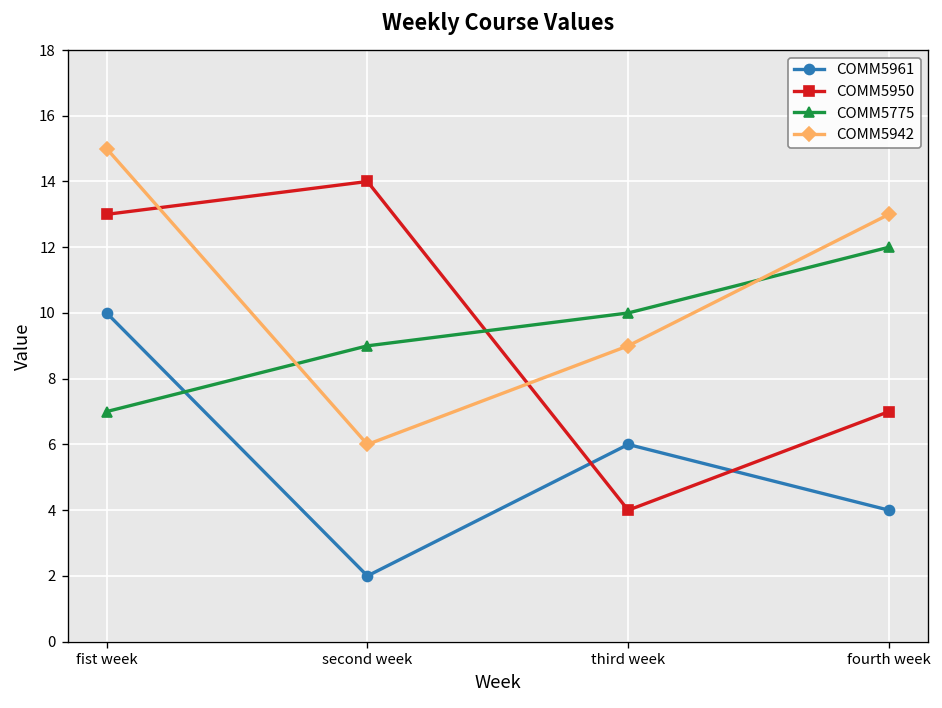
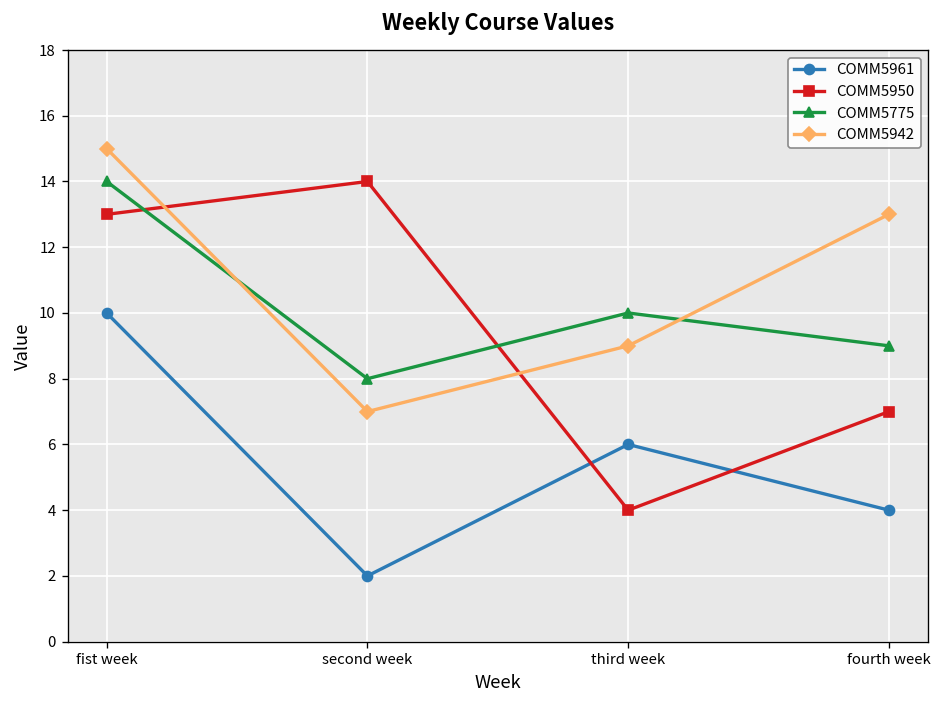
COMM5775, fist week: 7 -> 14
COMM5775, second week: 9 -> 8
COMM5942, second week: 6 -> 7
COMM5775, fourth week: 12 -> 9
